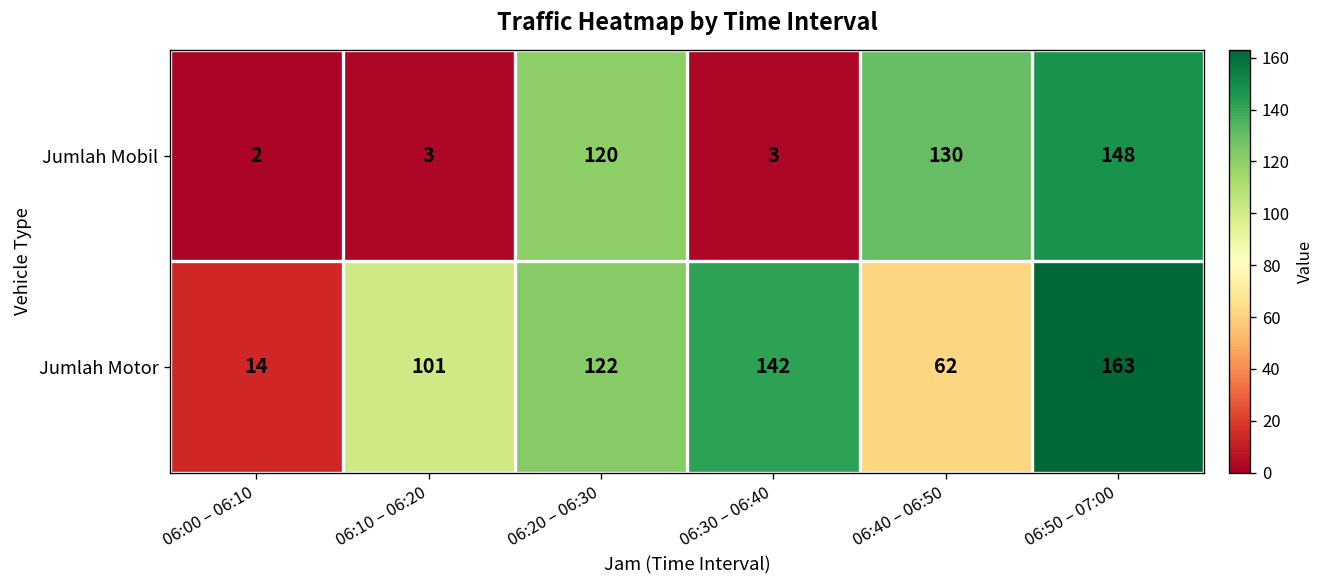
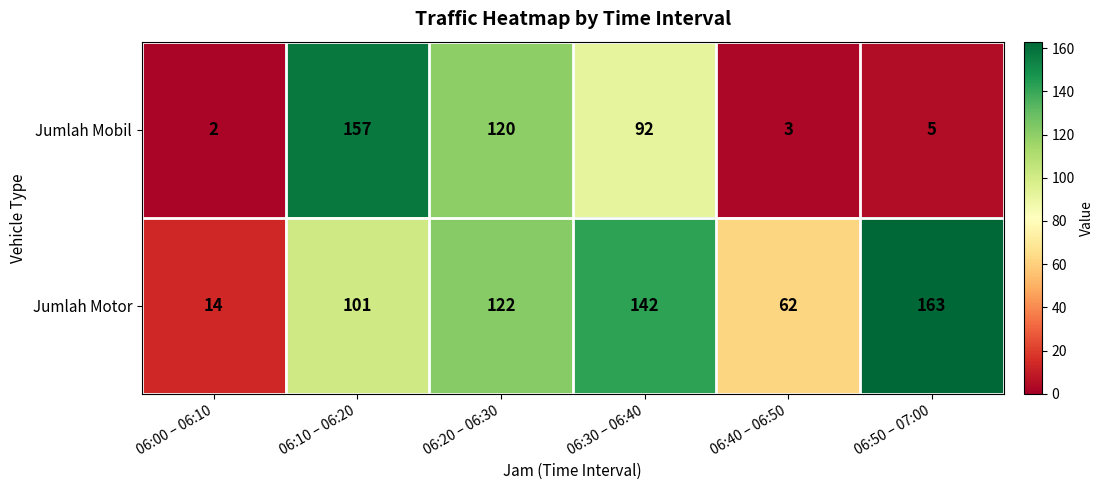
Jumlah Mobil, 06:10 – 06:20: 3 -> 157
Jumlah Mobil, 06:30 – 06:40: 3 -> 92
Jumlah Mobil, 06:40 – 06:50: 130 -> 3
Jumlah Mobil, 06:50 – 07:00: 148 -> 5
